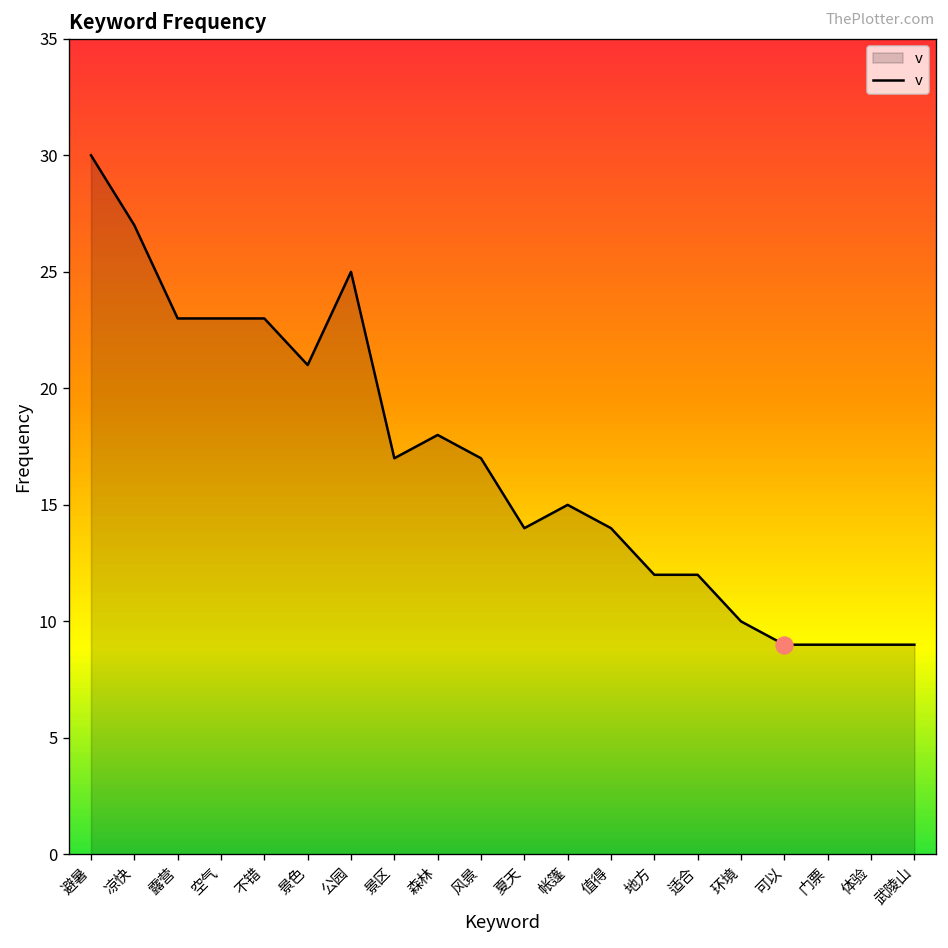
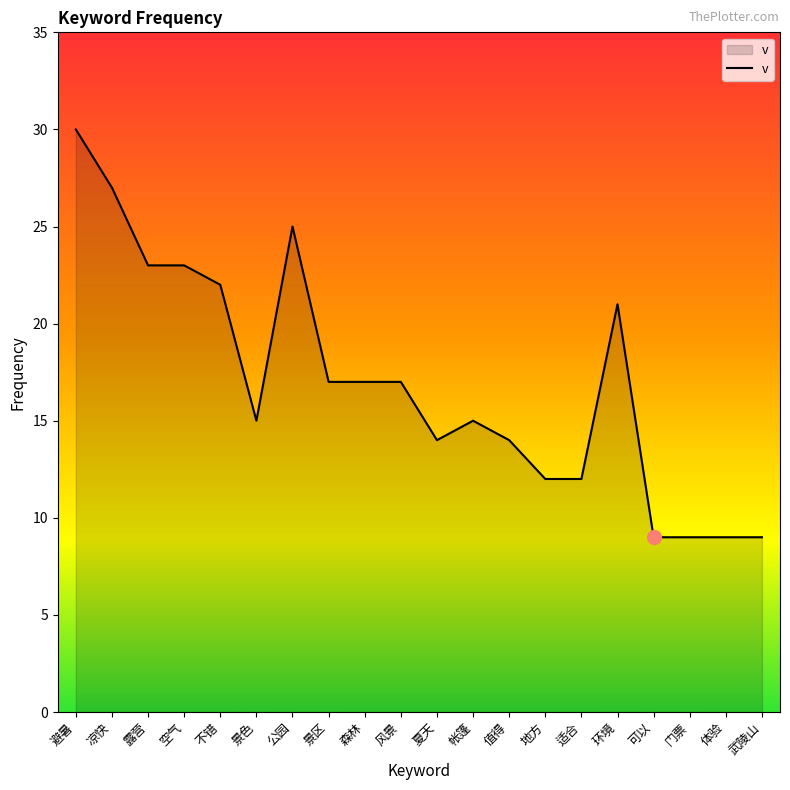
v, 不错: 23 -> 22
v, 景色: 21 -> 15
v, 森林: 18 -> 17
v, 环境: 10 -> 21
